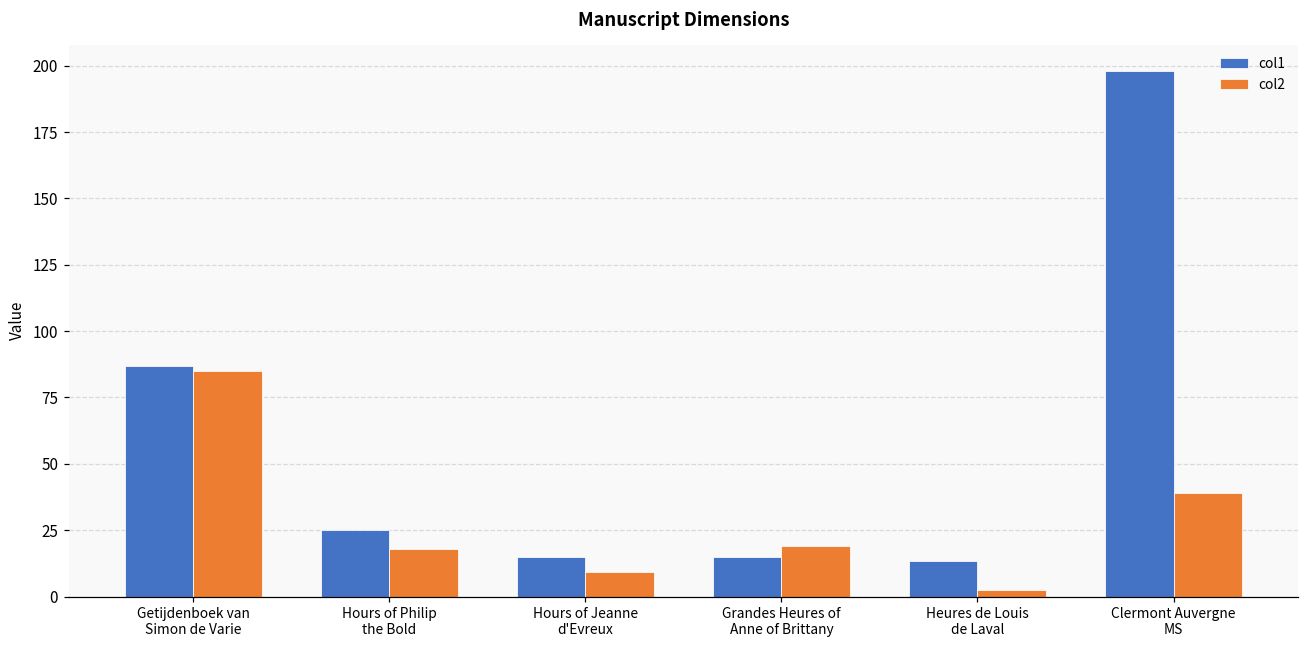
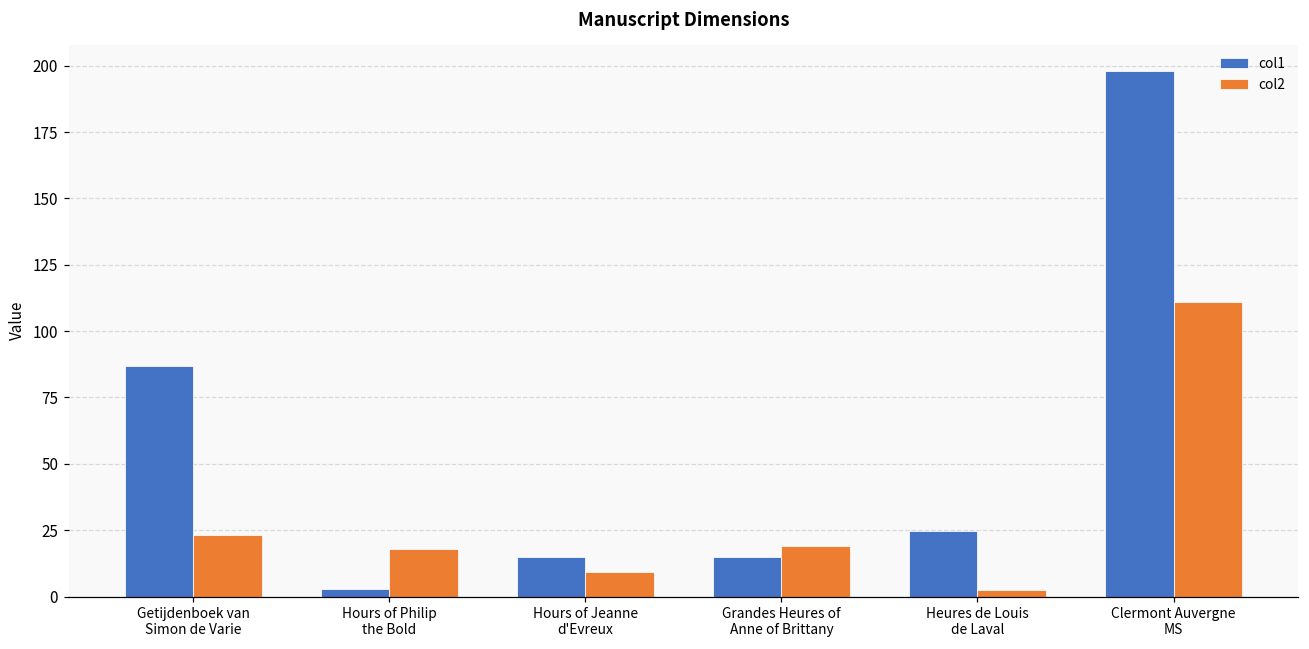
col2, Getijdenboek van Simon de Varie: 85 -> 23
col1, Hours of Philip the Bold: 25 -> 3
col1, Heures de Louis de Laval: 13 -> 25
col2, Clermont Auvergne MS: 39 -> 111
